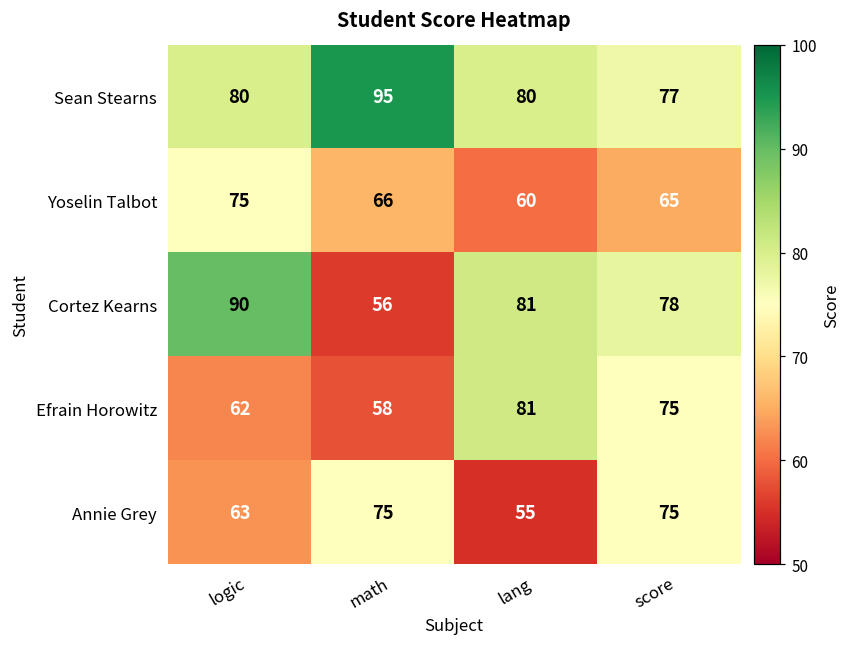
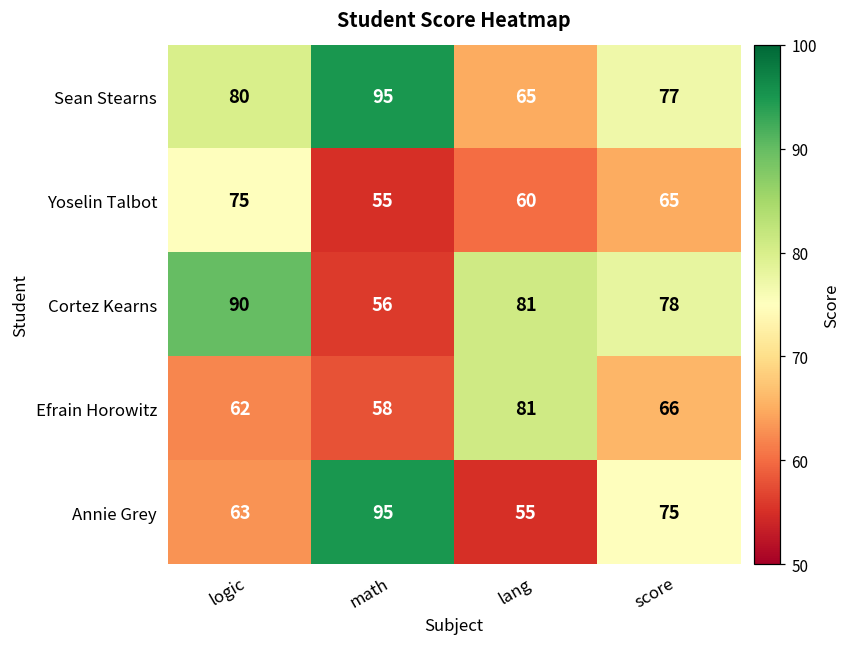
Sean Stearns, lang: 80 -> 65
Yoselin Talbot, math: 66 -> 55
Efrain Horowitz, score: 75 -> 66
Annie Grey, math: 75 -> 95
